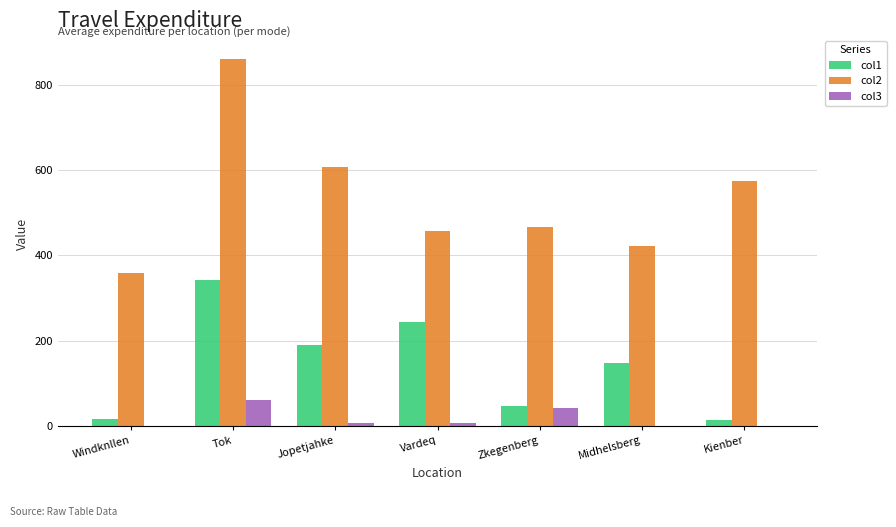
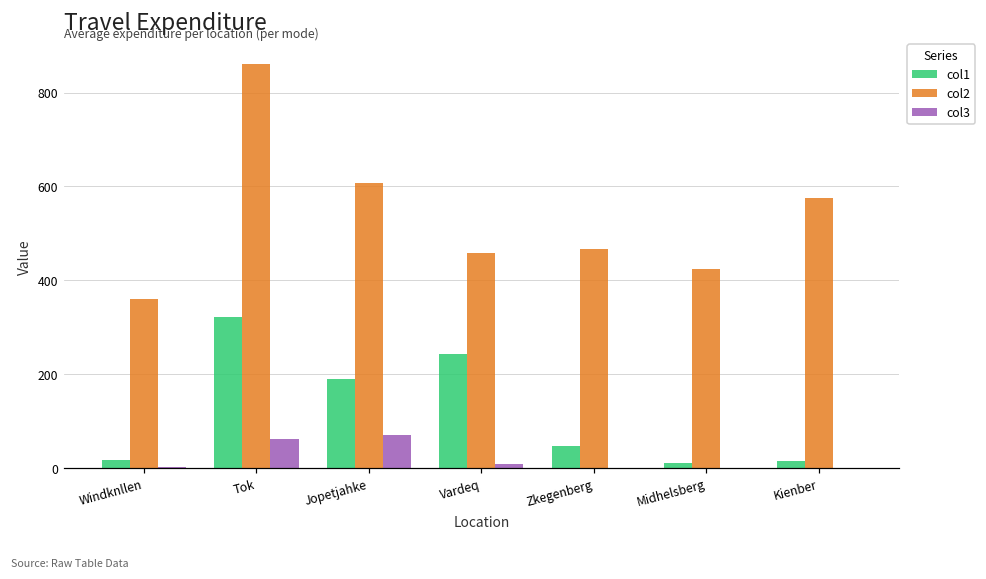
col1, Tok: 340 -> 320
col3, Jopetjahke: 10 -> 70
col3, Zkegenberg: 40 -> 0
col1, Midhelsberg: 150 -> 10
